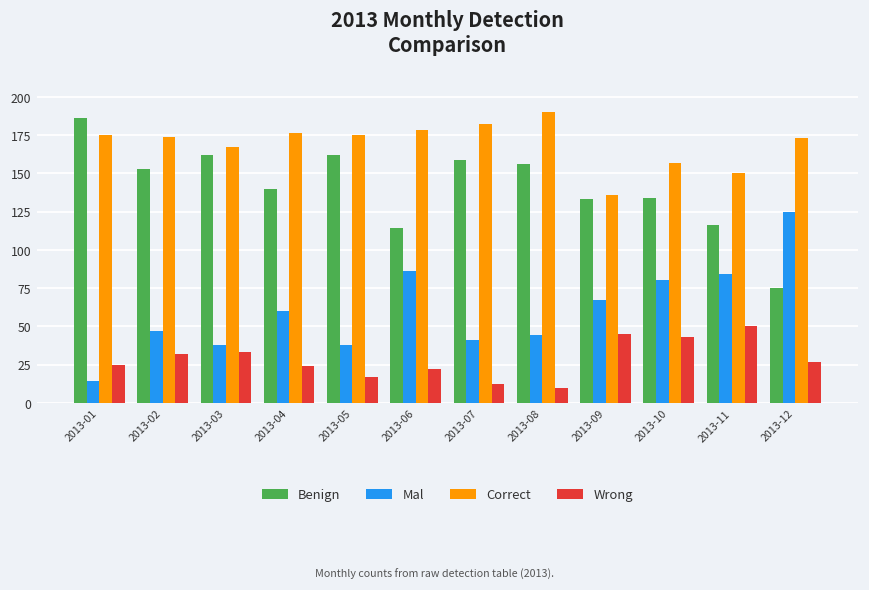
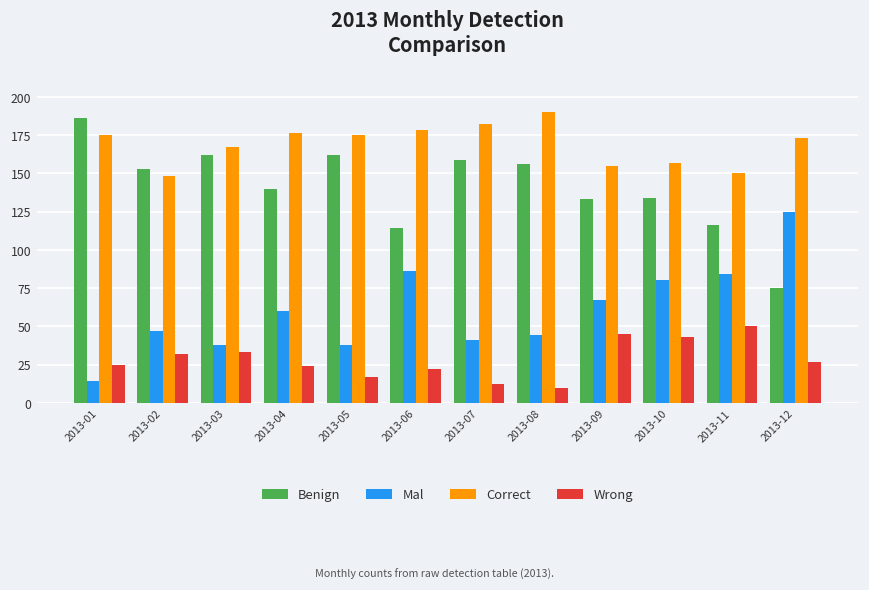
Correct, 2013-02: 174 -> 148
Correct, 2013-09: 136 -> 155
